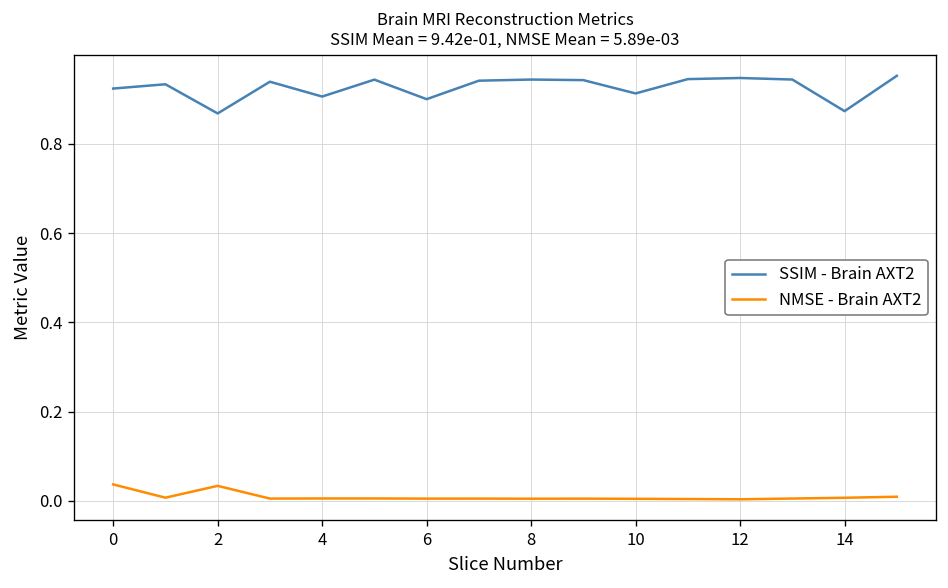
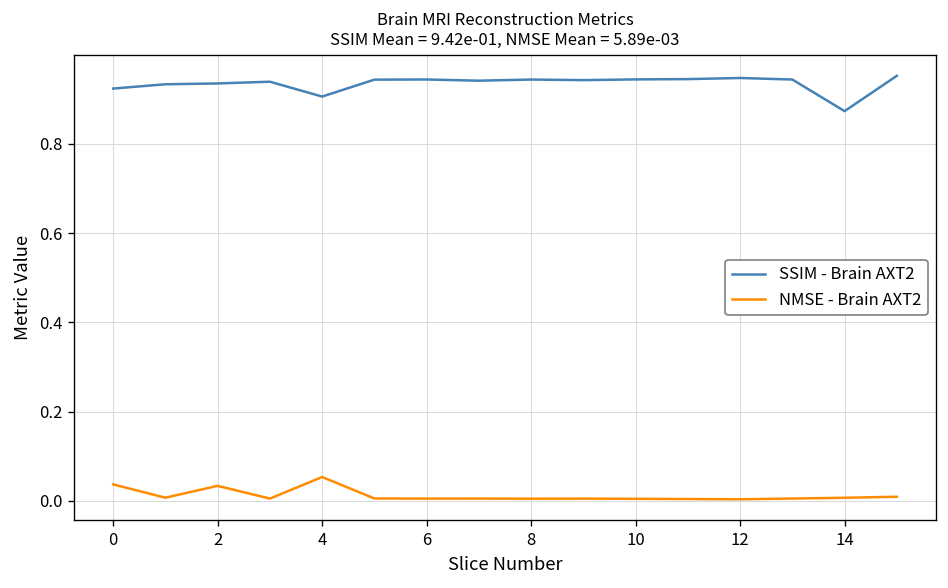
SSIM - Brain AXT2, 2: 0.87 -> 0.94
NMSE - Brain AXT2, 4: 0.01 -> 0.05
SSIM - Brain AXT2, 6: 0.90 -> 0.94
SSIM - Brain AXT2, 10: 0.91 -> 0.94
